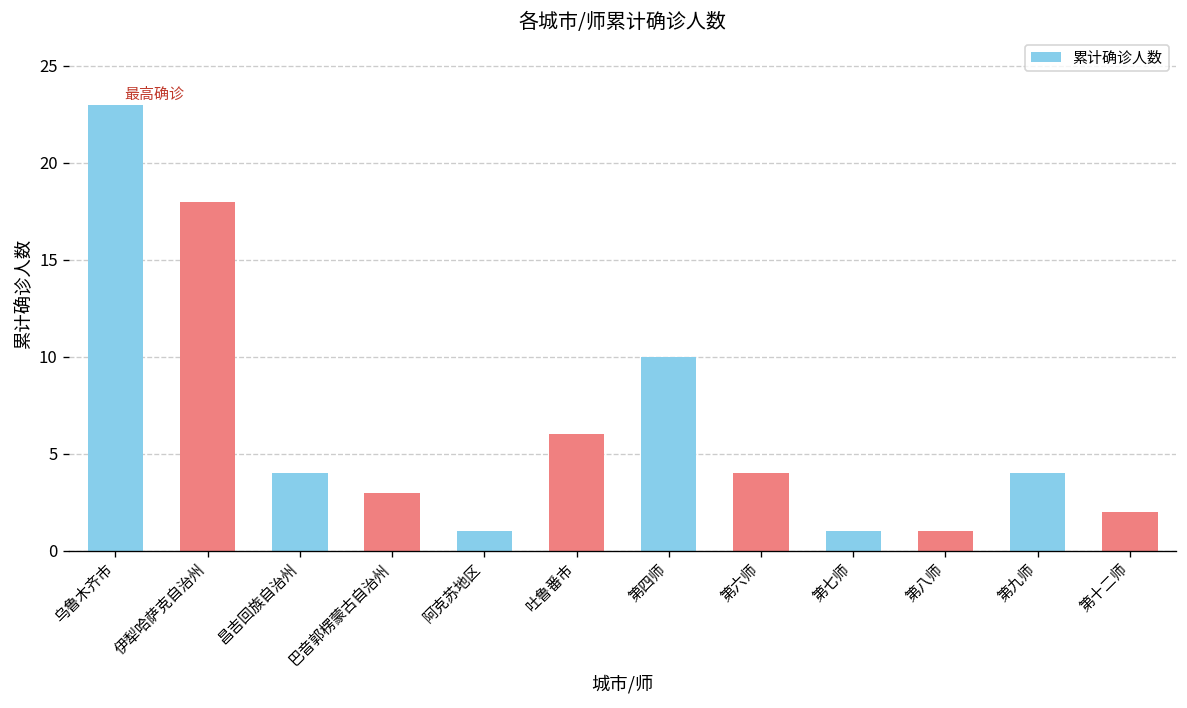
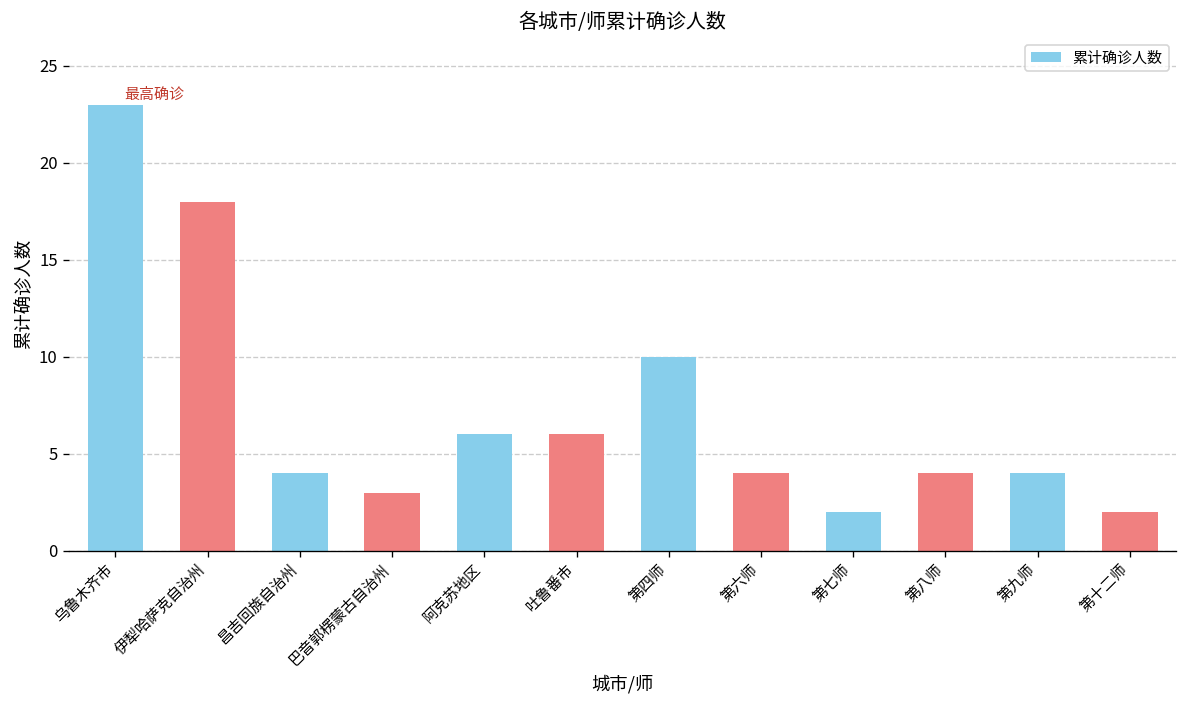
阿克苏地区: 1 -> 6
第七师: 1 -> 2
第八师: 1 -> 4
